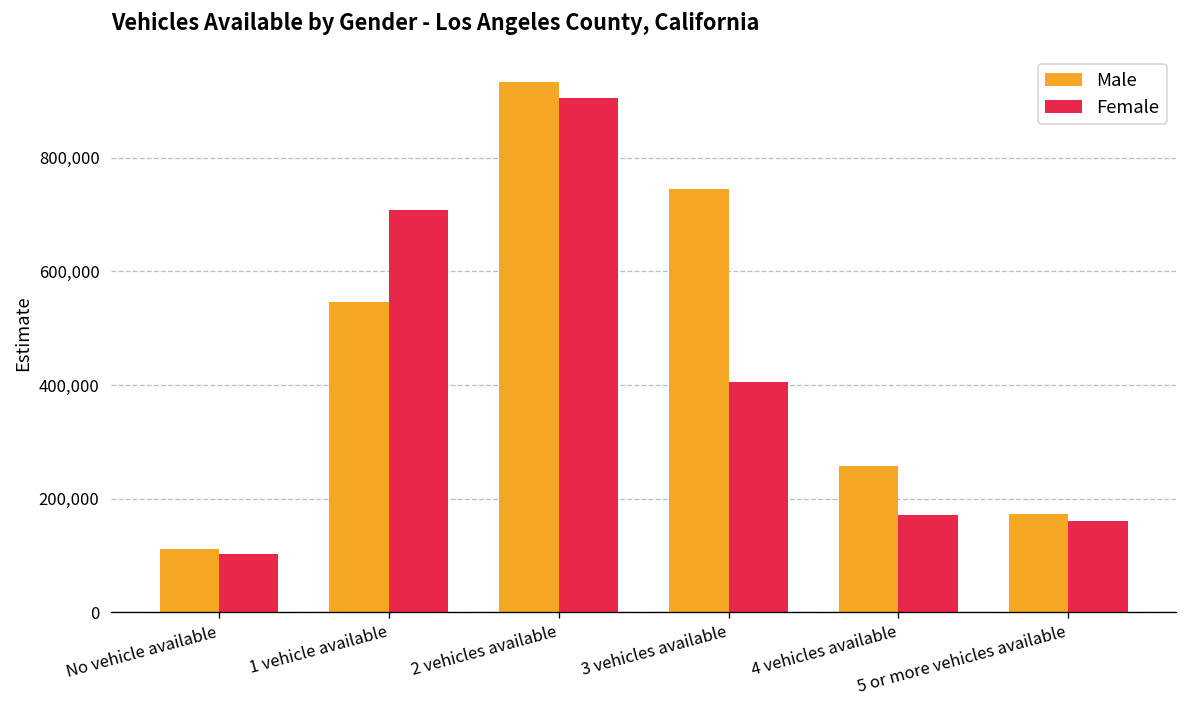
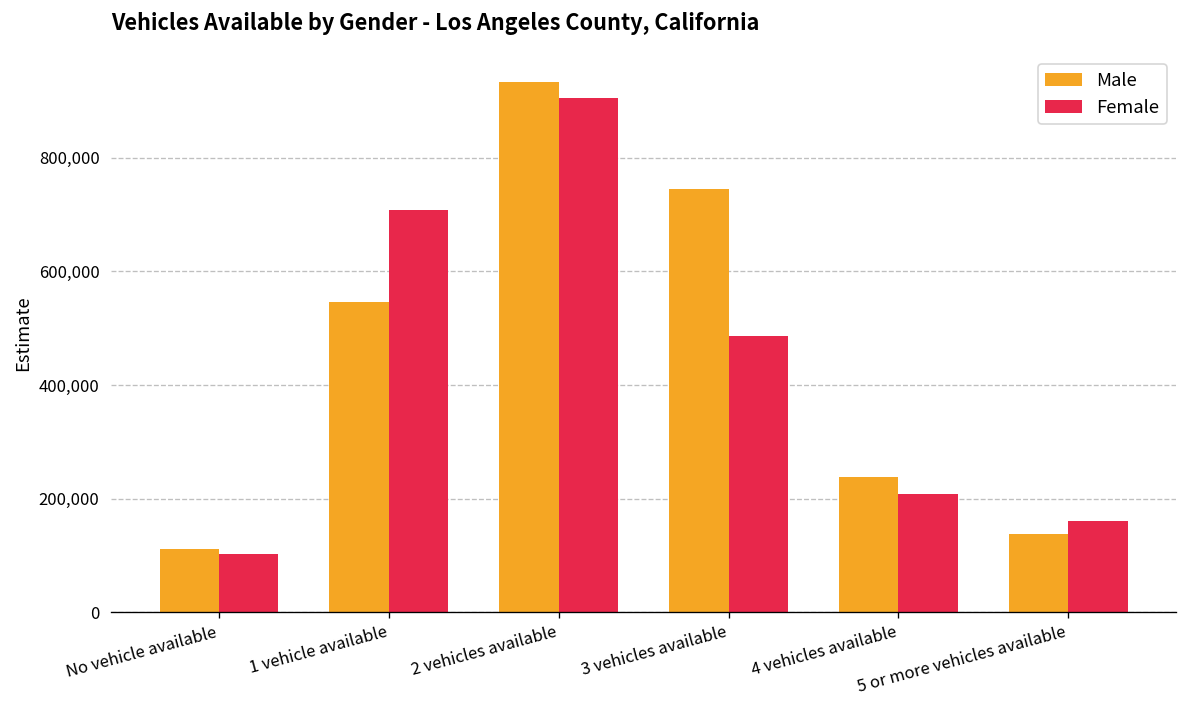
Female, 3 vehicles available: 410,000 -> 490,000
Male, 4 vehicles available: 260,000 -> 240,000
Female, 4 vehicles available: 170,000 -> 210,000
Male, 5 or more vehicles available: 170,000 -> 140,000
